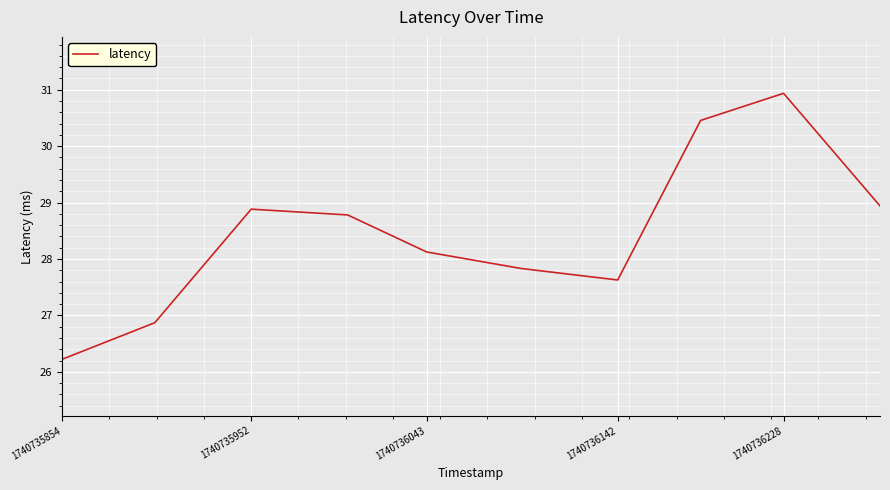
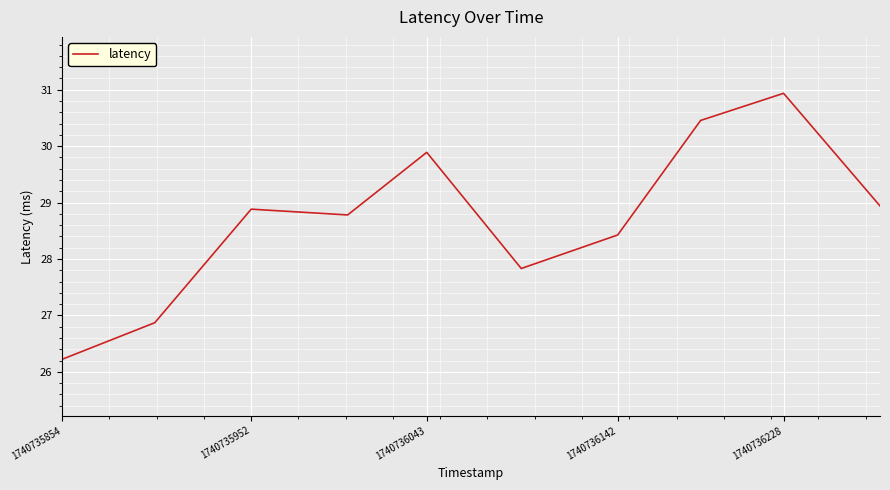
1740736043: 28.1 -> 29.9
1740736142: 27.6 -> 28.4
